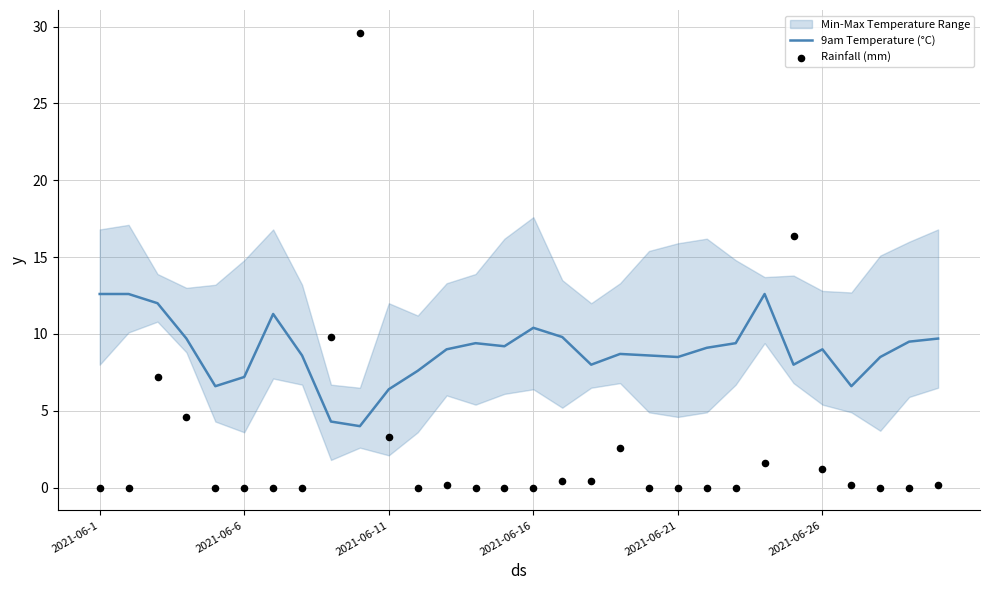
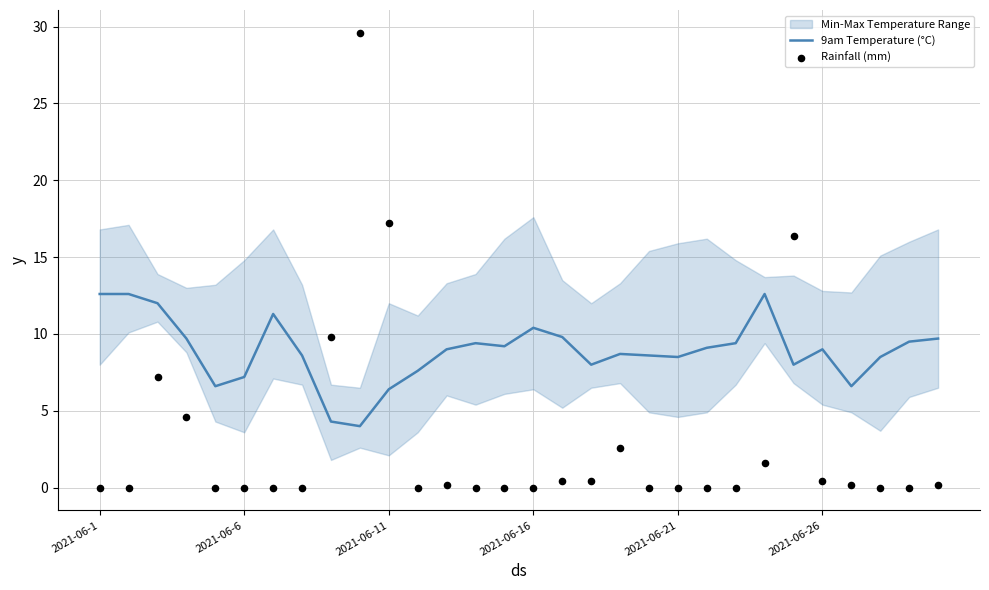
Rainfall (mm), 2021-06-11: 3.3 -> 17.2
Rainfall (mm), 2021-06-26: 1.2 -> 0.4
